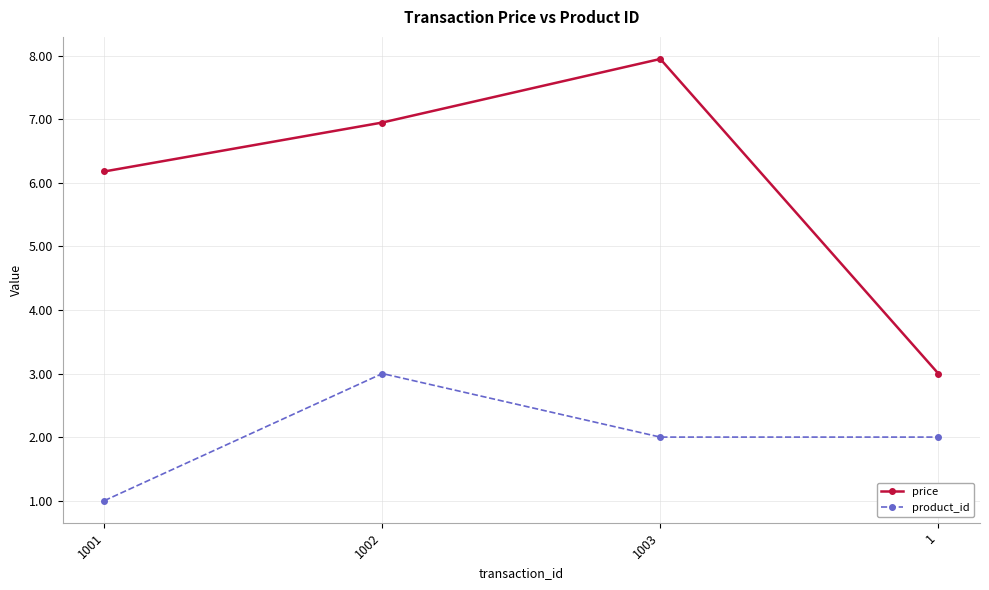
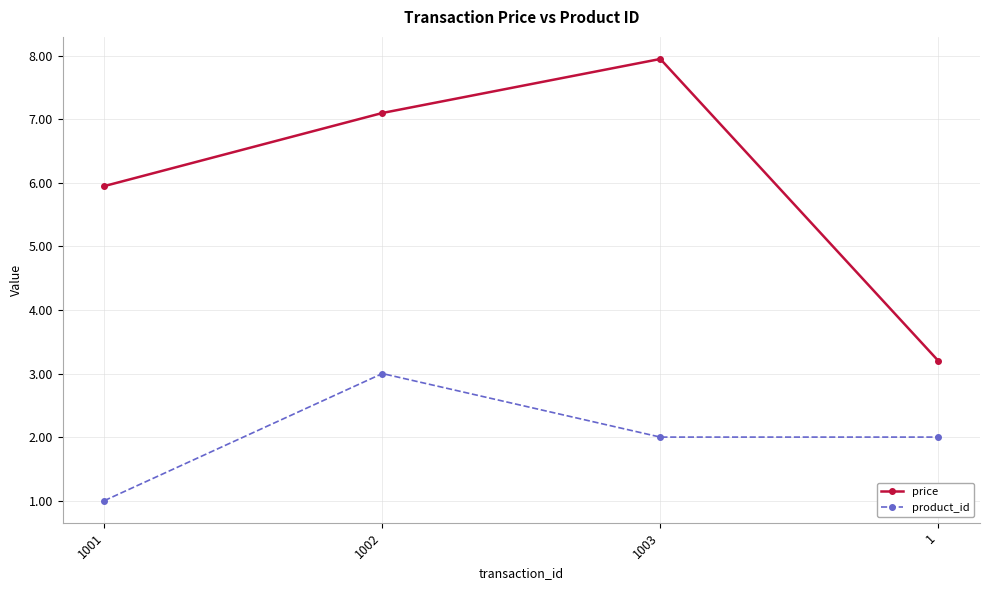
price, 1001: 6.2 -> 6.0
price, 1002: 7.0 -> 7.1
price, 1: 3.0 -> 3.2
